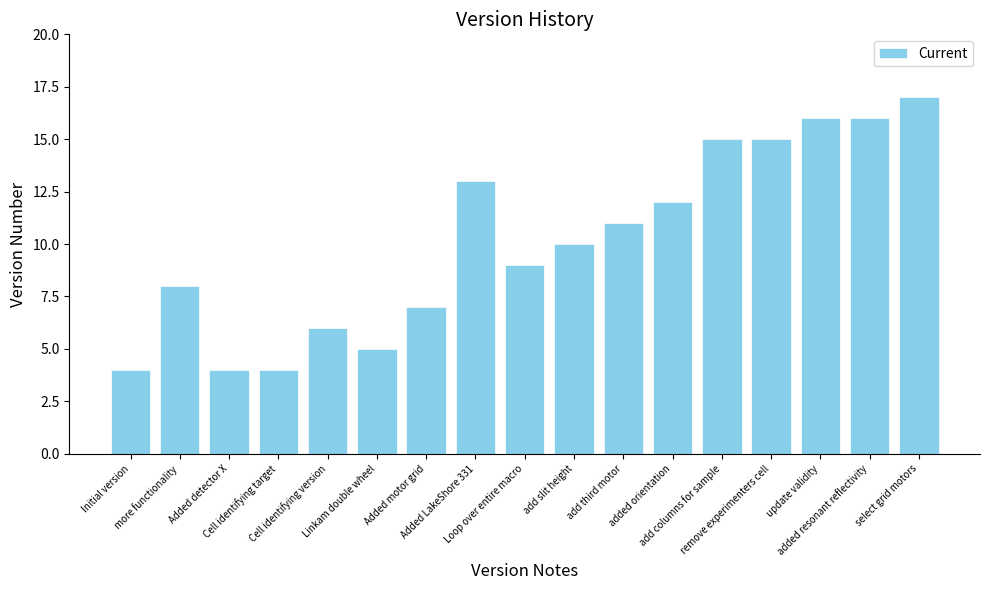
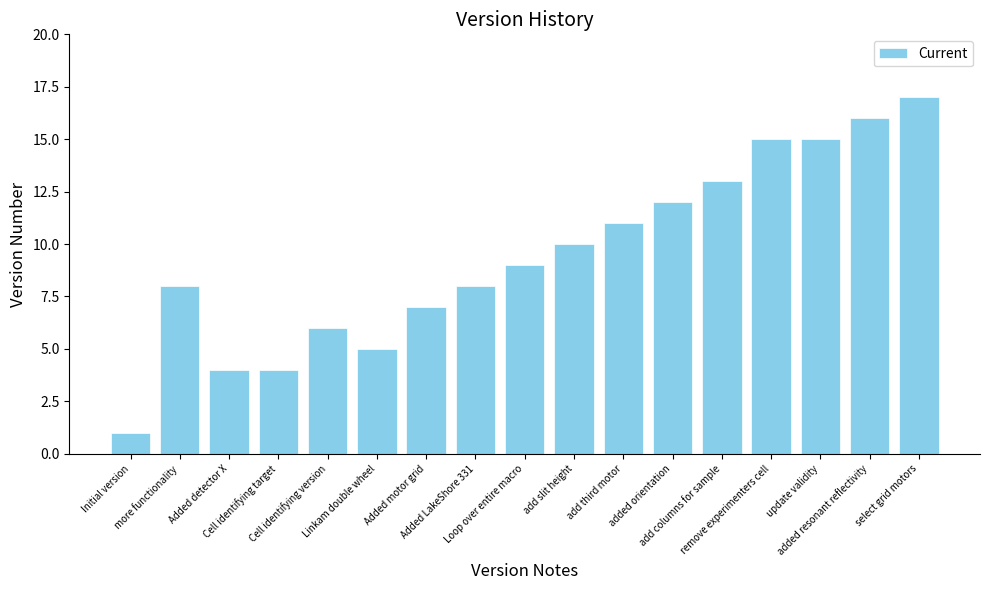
Initial version: 4 -> 1
Added LakeShore 331: 13 -> 8
add columns for sample: 15 -> 13
update validity: 16 -> 15
